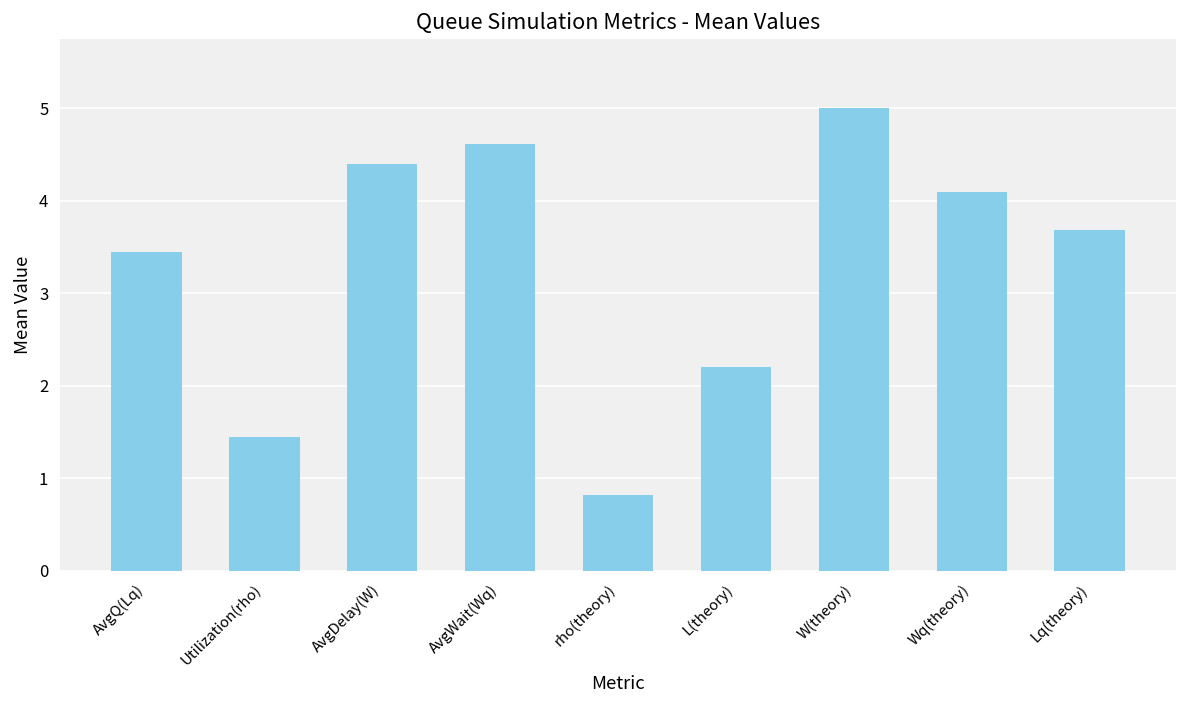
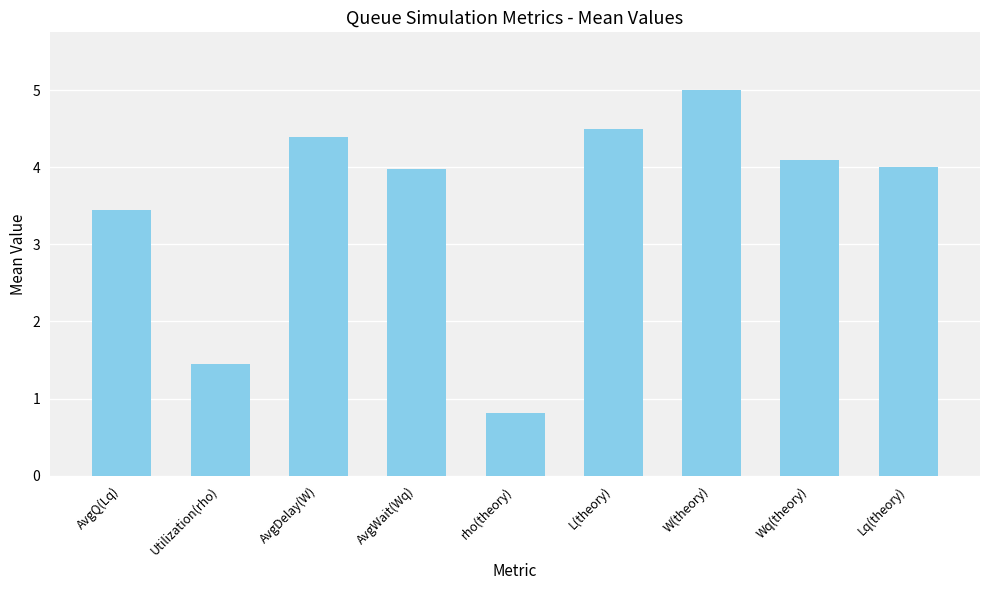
AvgWait(Wq): 4.6 -> 4.0
L(theory): 2.2 -> 4.5
Lq(theory): 3.7 -> 4.0
